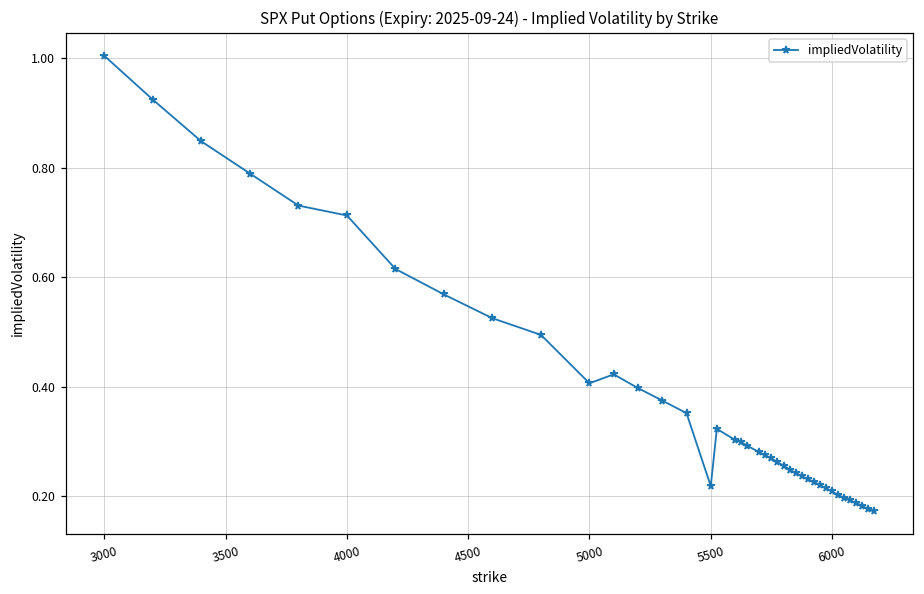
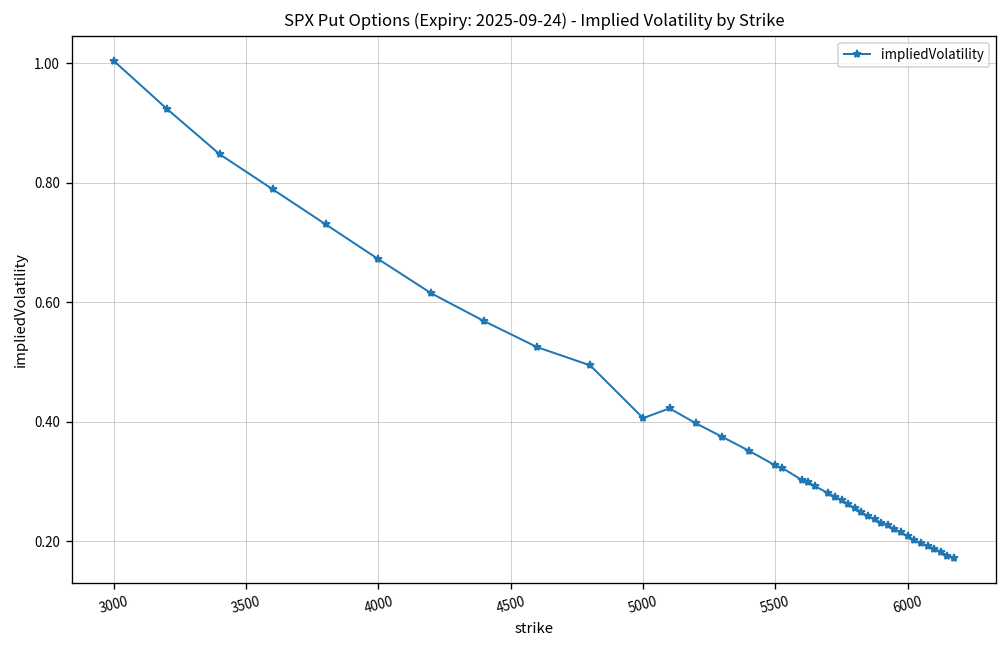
4000: 0.71 -> 0.67
5500: 0.22 -> 0.33
